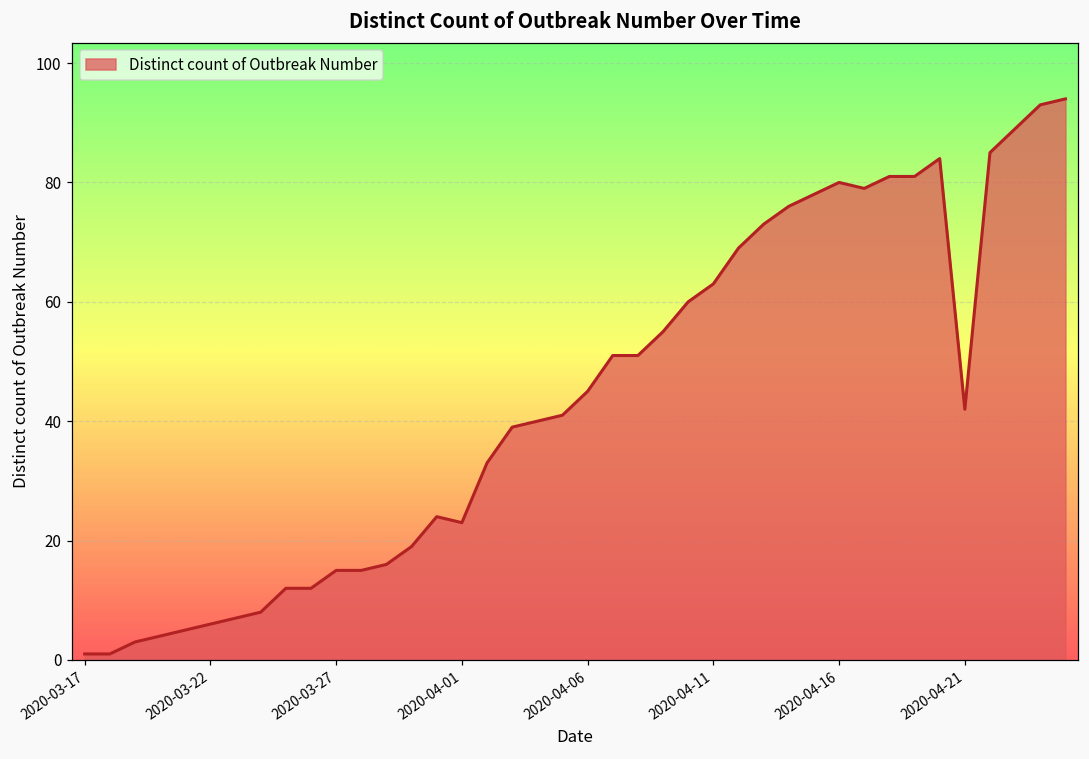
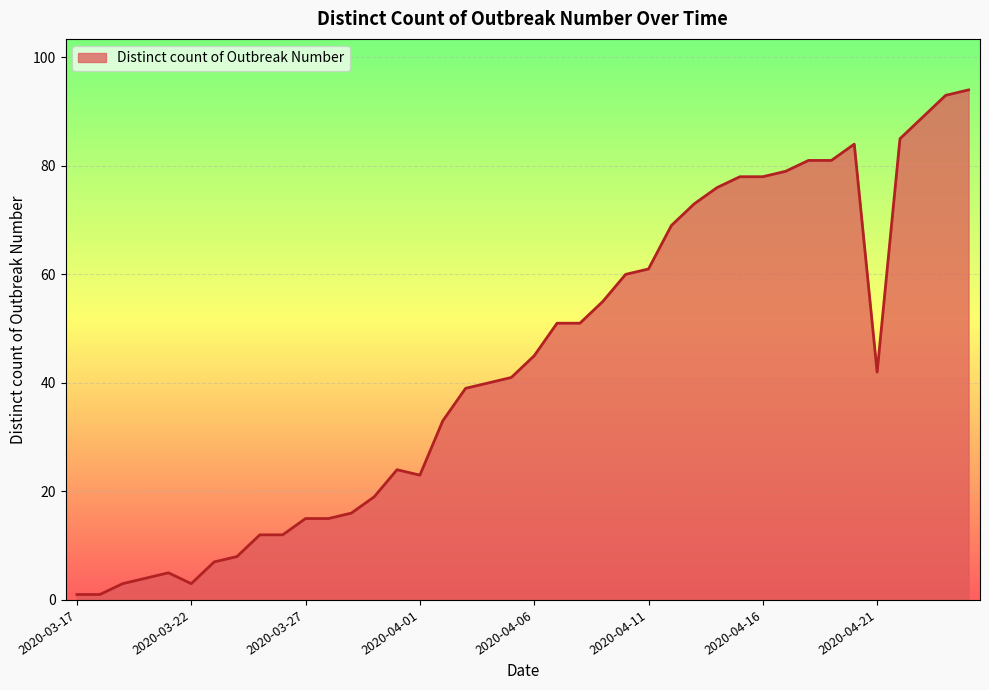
2020-03-22: 6 -> 3
2020-04-11: 63 -> 61
2020-04-16: 80 -> 78
